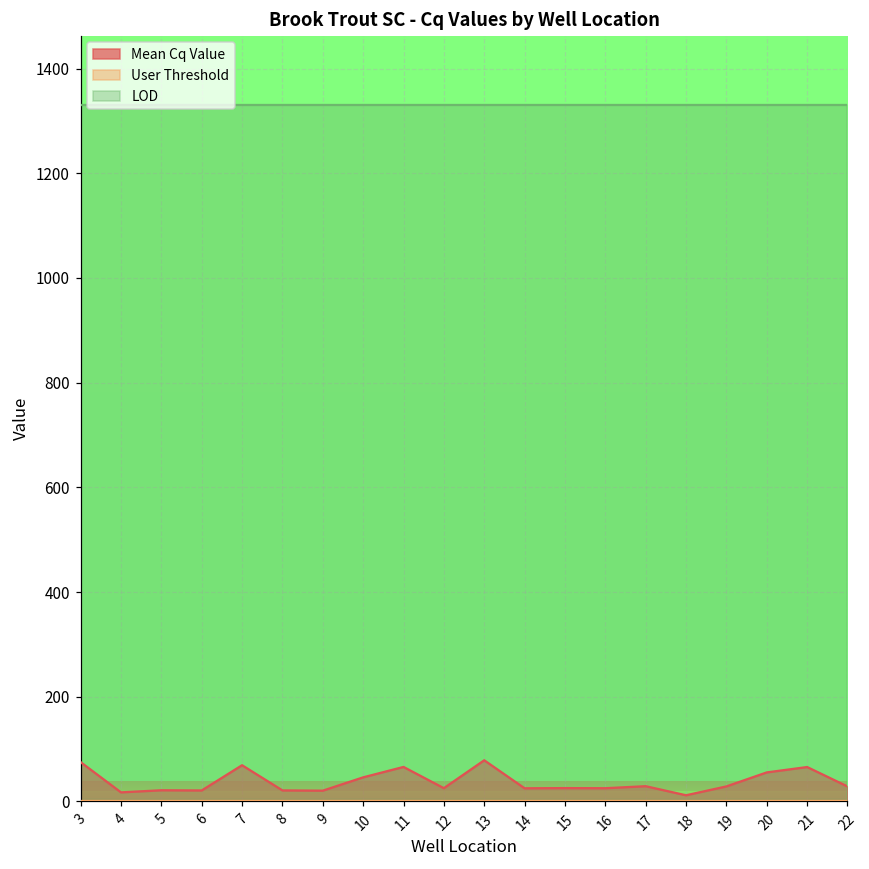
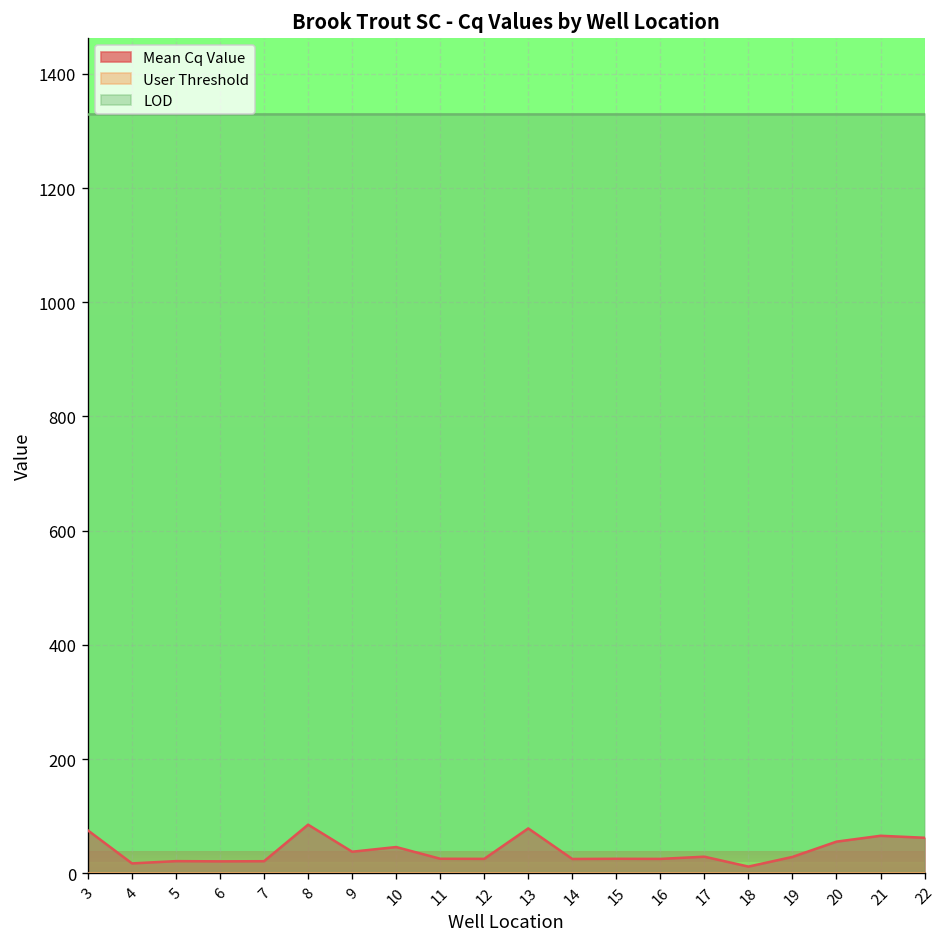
Mean Cq Value, 7: 70 -> 20
Mean Cq Value, 8: 20 -> 90
Mean Cq Value, 9: 20 -> 40
Mean Cq Value, 11: 70 -> 30
Mean Cq Value, 22: 30 -> 60
